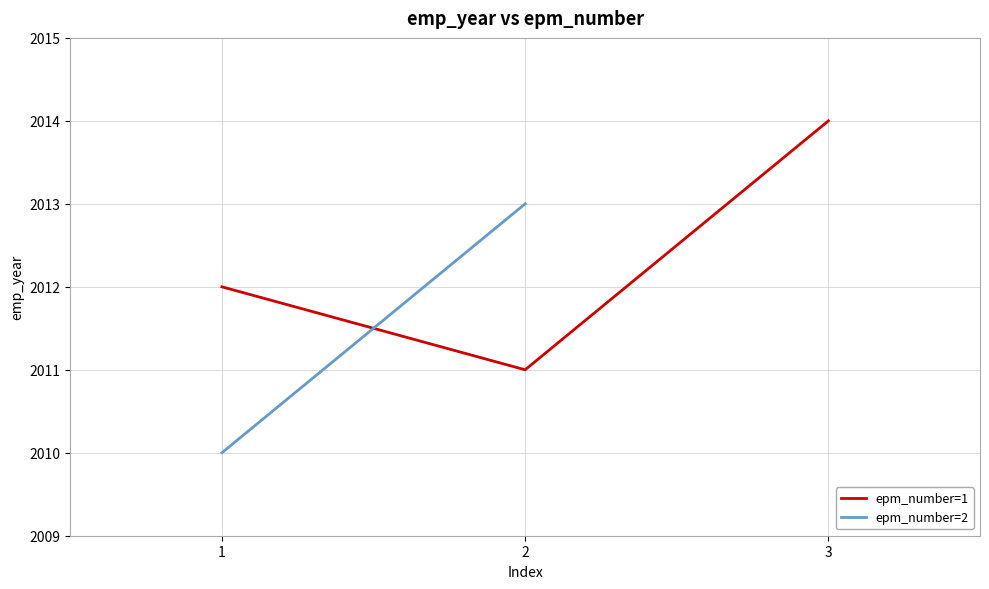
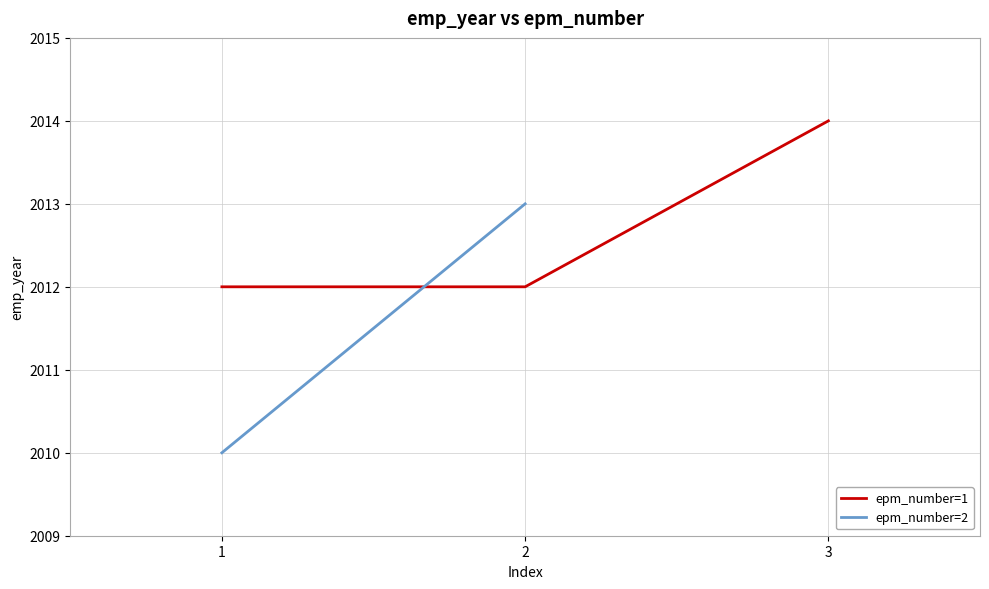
epm_number=1, 2: 2011 -> 2012
